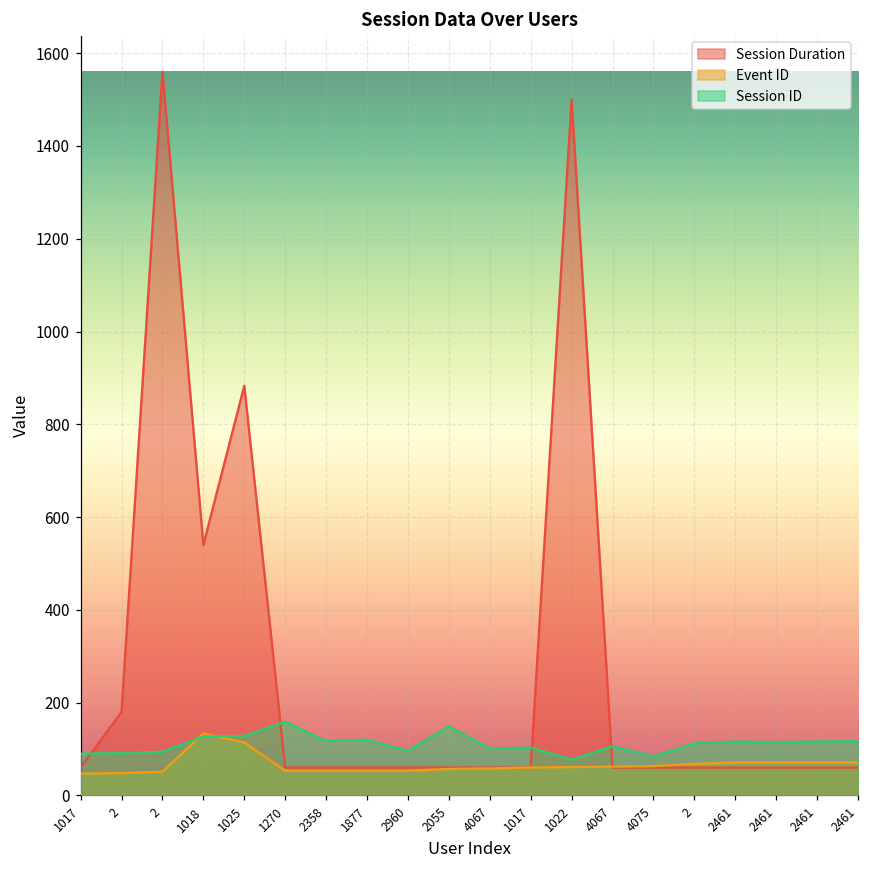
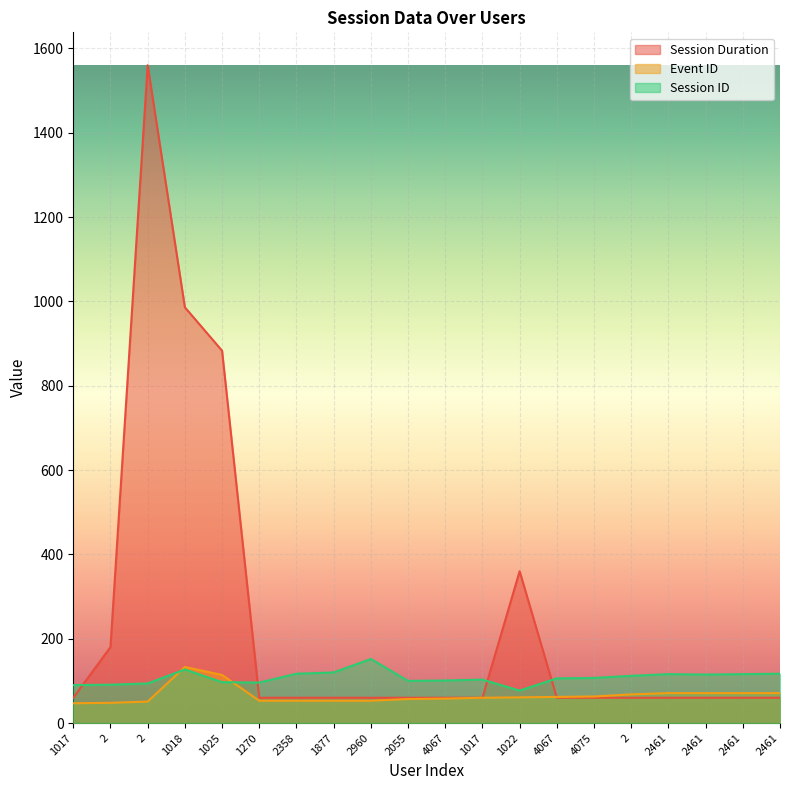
Session Duration, 1018: 540 -> 990
Session ID, 1025: 130 -> 100
Session ID, 1270: 160 -> 100
Session ID, 2960: 100 -> 150
Session ID, 2055: 150 -> 100
Session Duration, 1022: 1500 -> 360
Session ID, 4075: 80 -> 110
